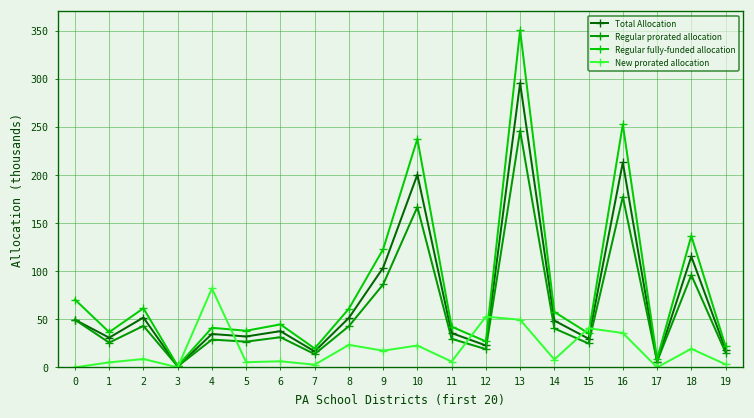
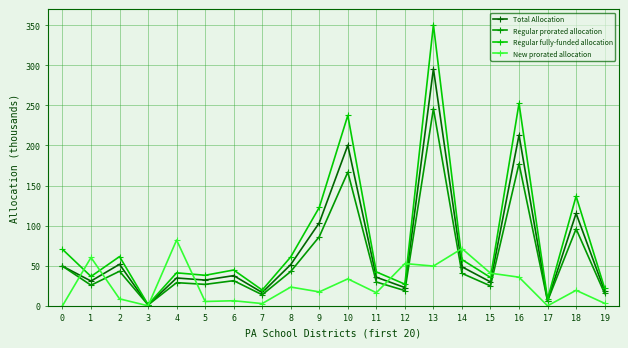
New prorated allocation, 1: 10 -> 60
New prorated allocation, 10: 20 -> 30
New prorated allocation, 11: 10 -> 20
New prorated allocation, 14: 10 -> 70
